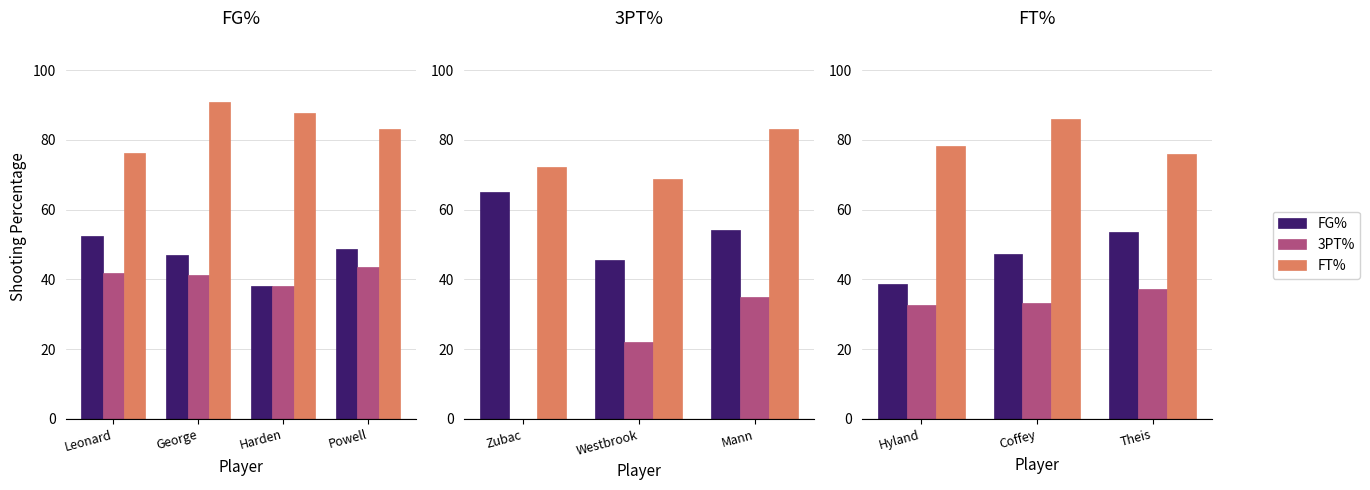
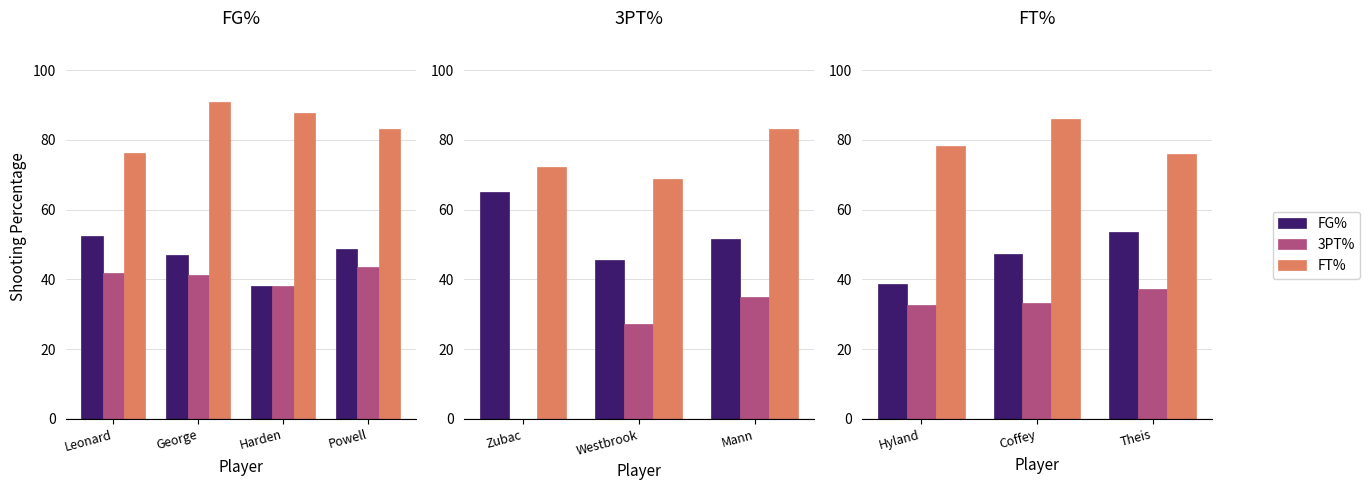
3PT%, 3PT%, Westbrook: 22 -> 27
3PT%, FG%, Mann: 54 -> 52
